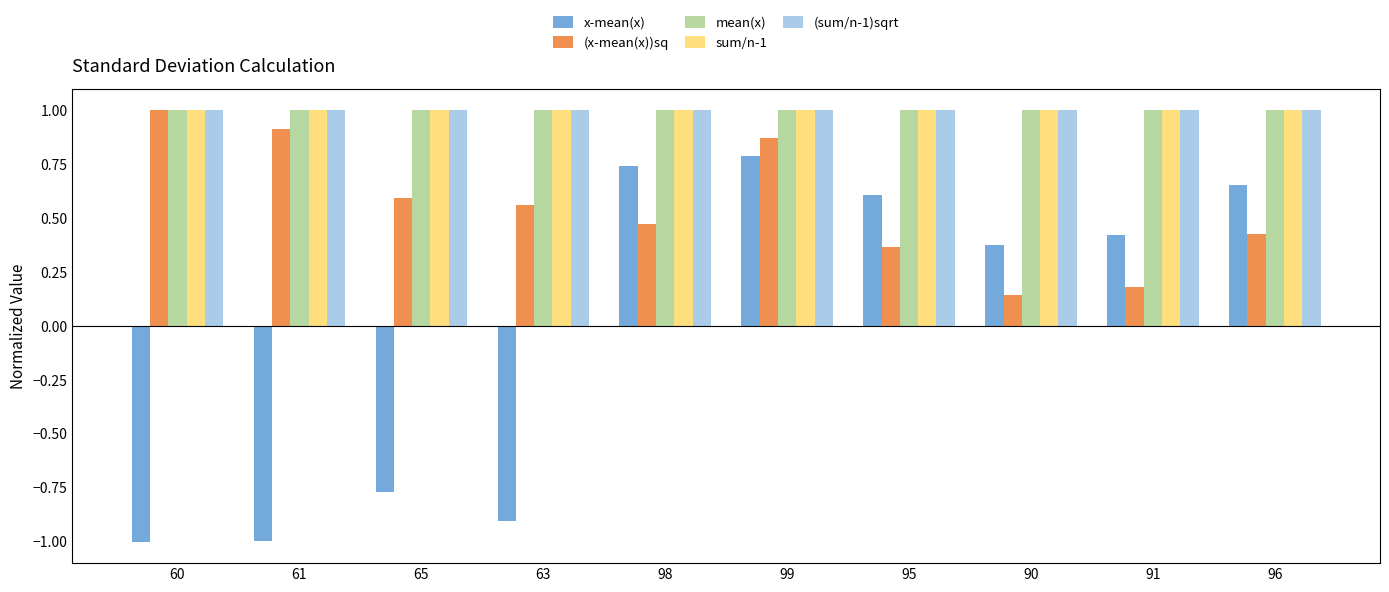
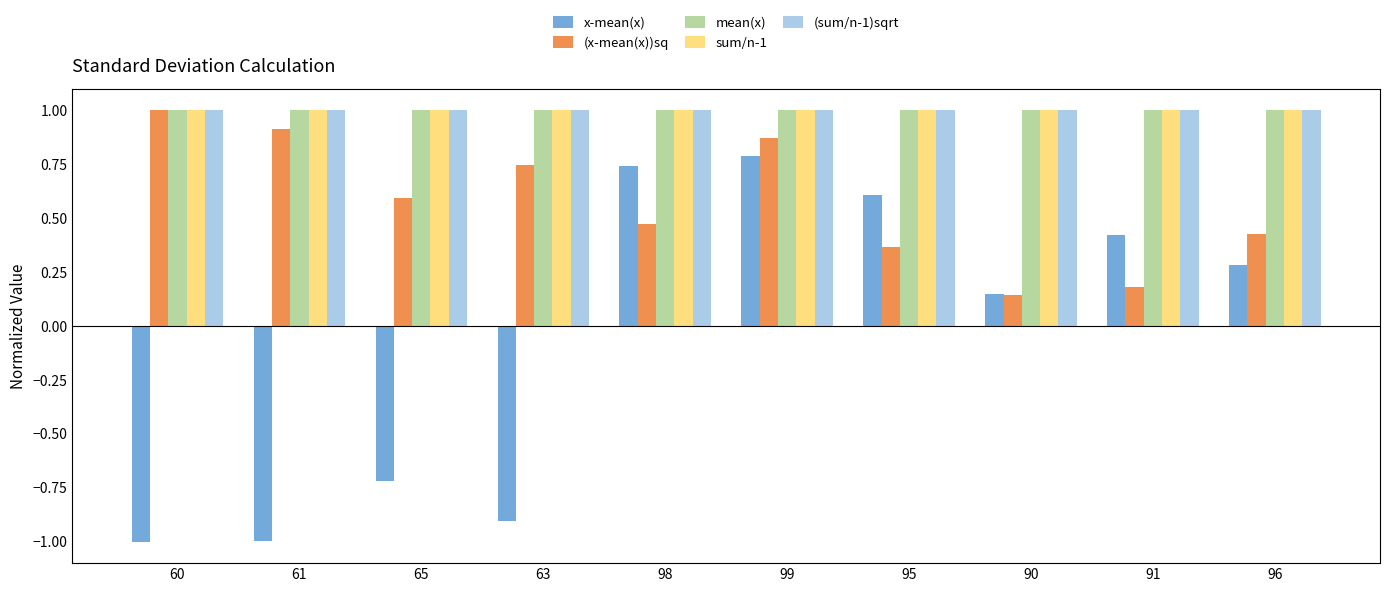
x-mean(x), 65: -0.77 -> -0.72
(x-mean(x))sq, 63: 0.56 -> 0.74
x-mean(x), 90: 0.38 -> 0.15
x-mean(x), 96: 0.65 -> 0.28
